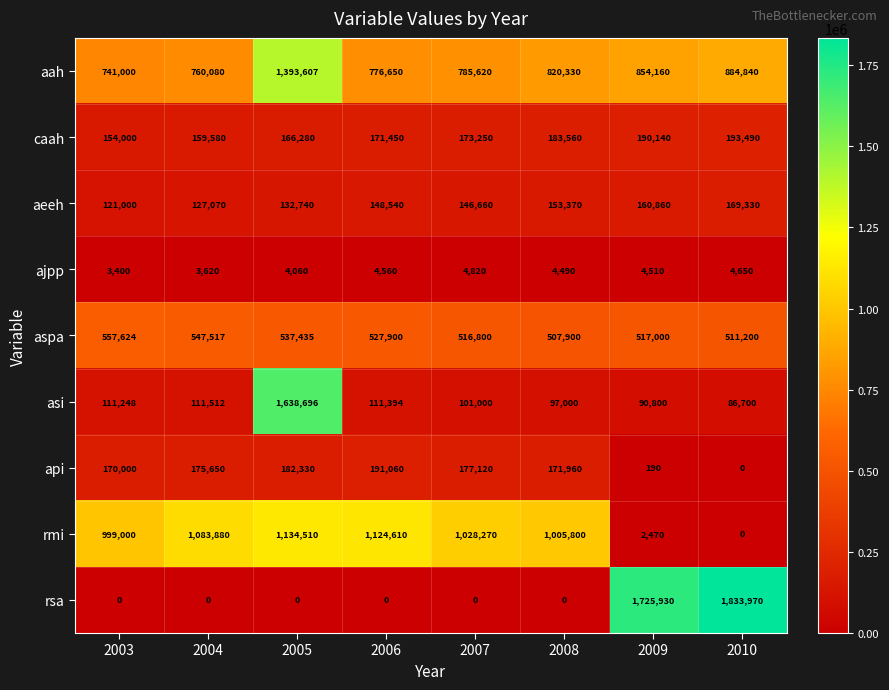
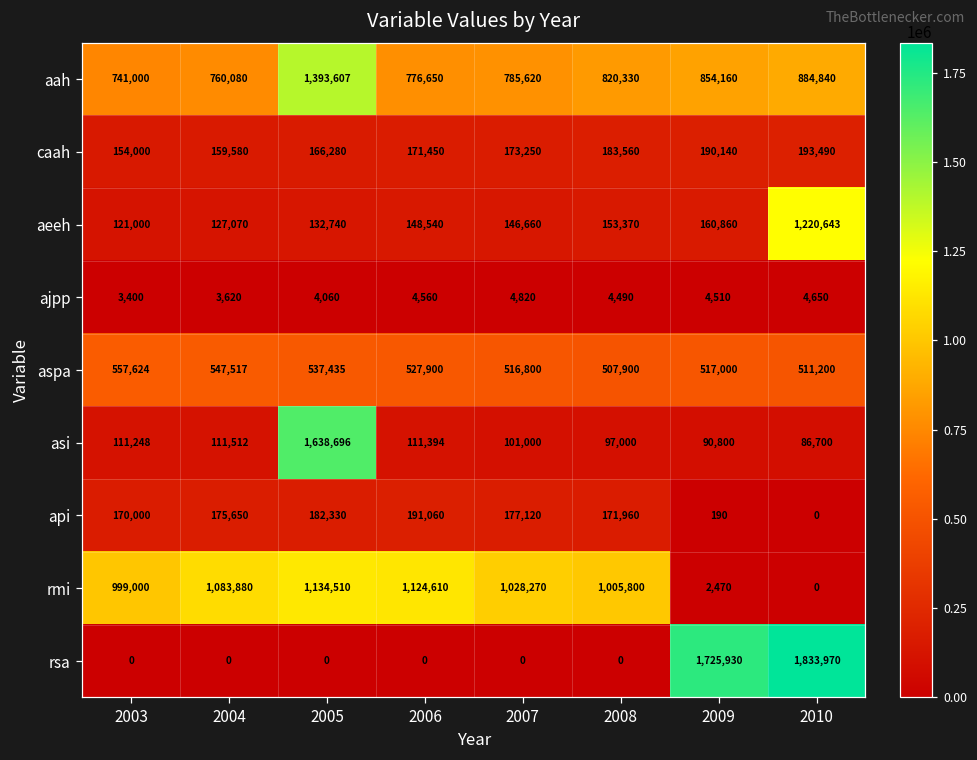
aeeh, 2010: 169,330 -> 1,220,643
